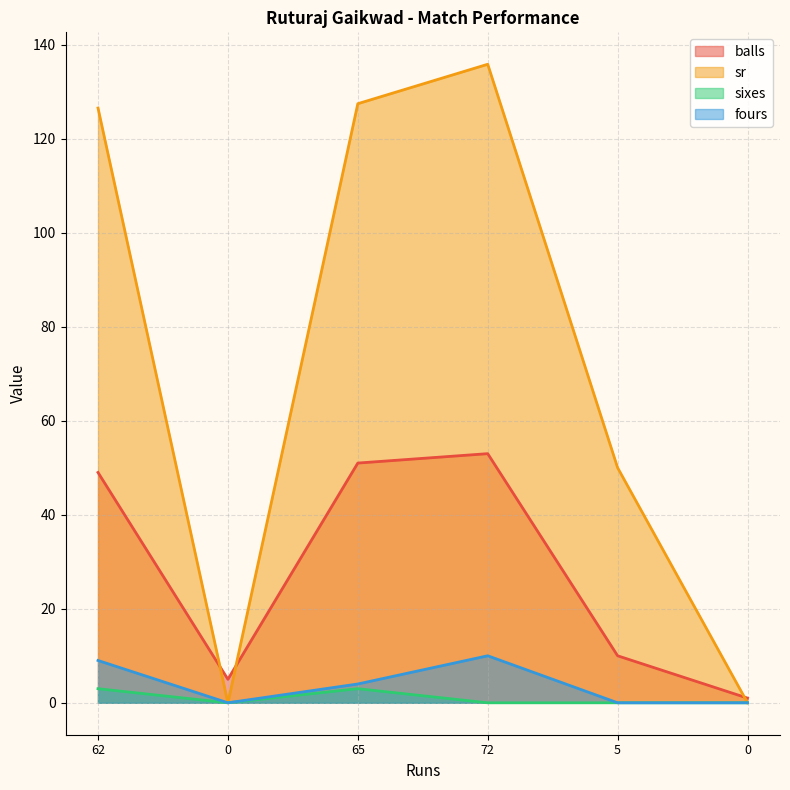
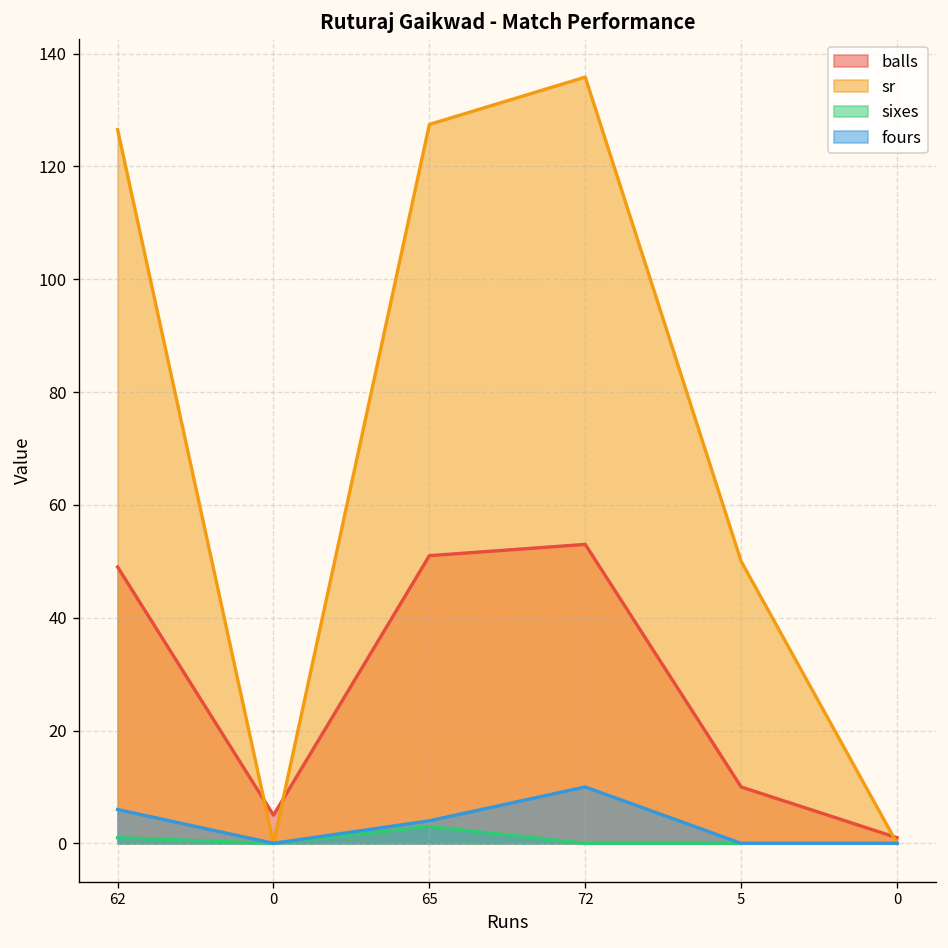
sixes, 62: 3 -> 1
fours, 62: 9 -> 6
